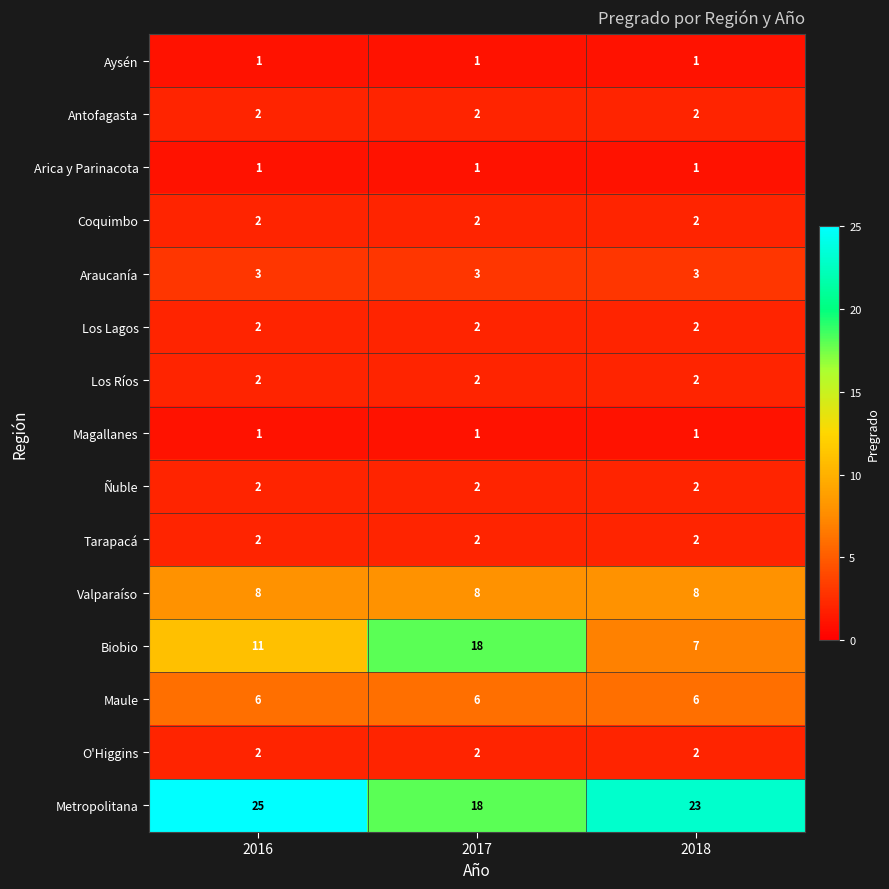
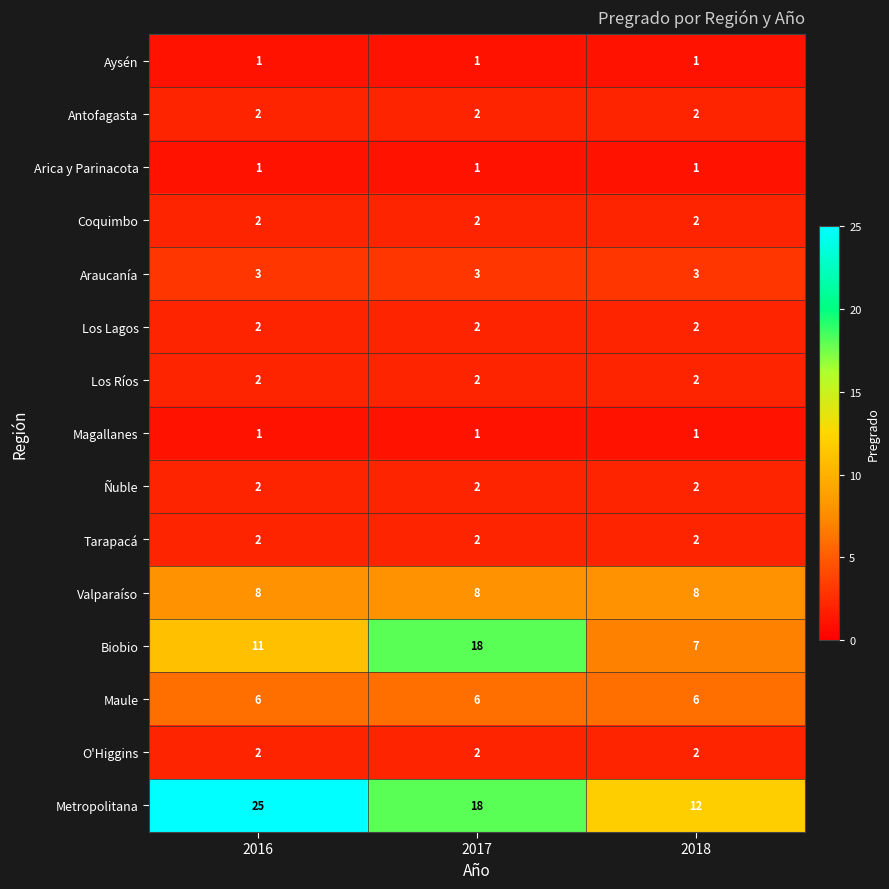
Metropolitana, 2018: 23 -> 12
